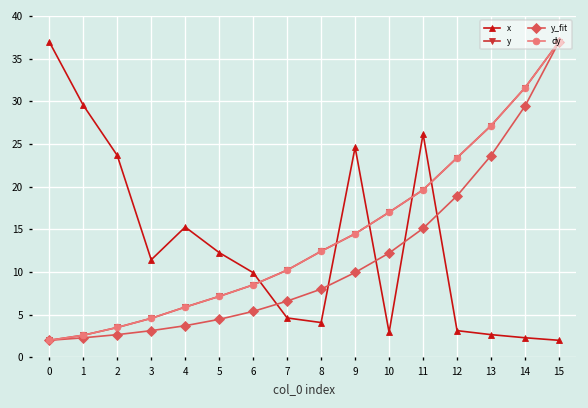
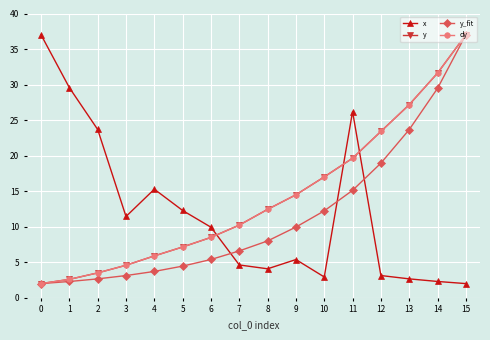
x, 9: 25 -> 5
